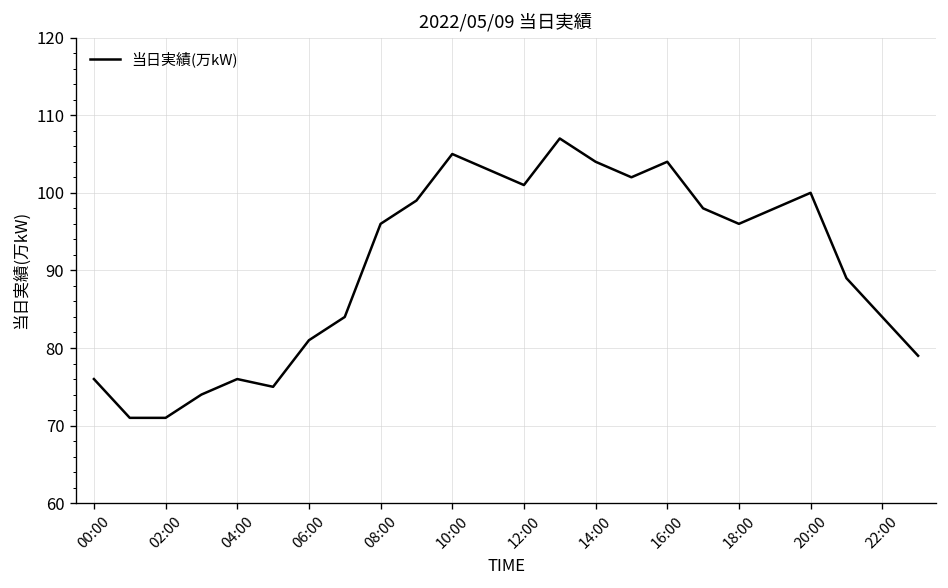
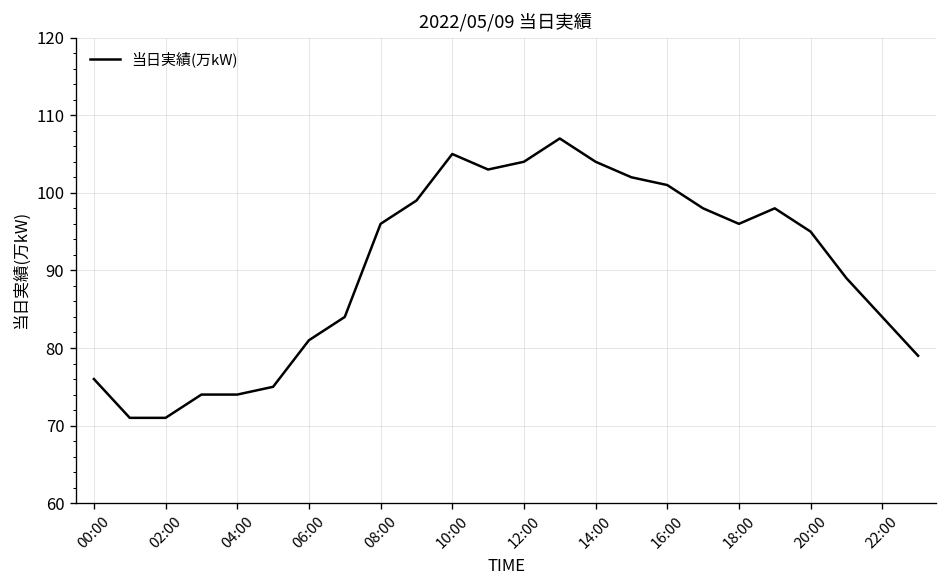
04:00: 76 -> 74
12:00: 101 -> 104
16:00: 104 -> 101
20:00: 100 -> 95
